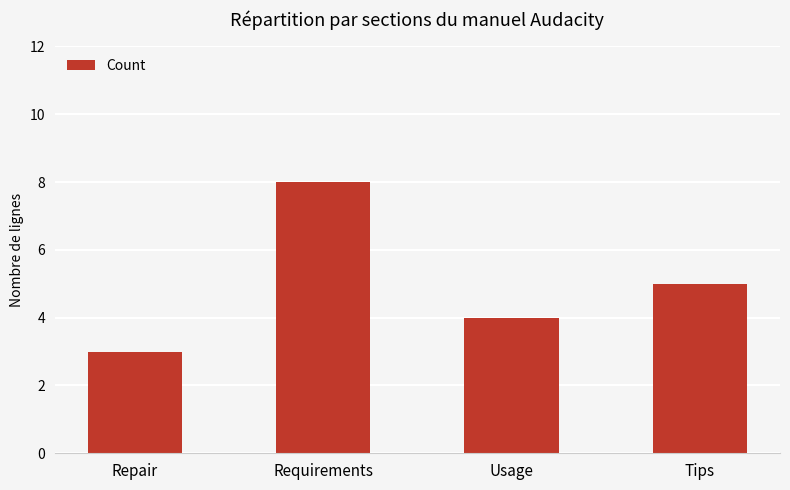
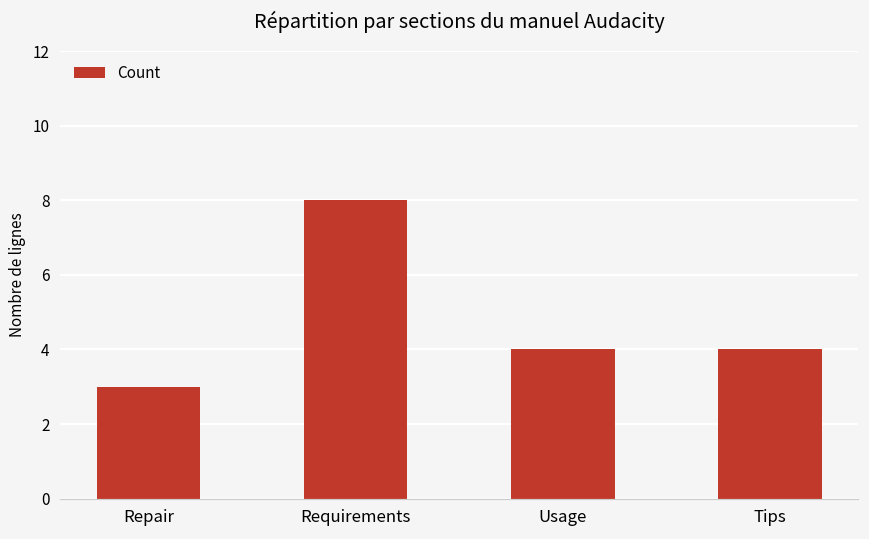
Tips: 5 -> 4
